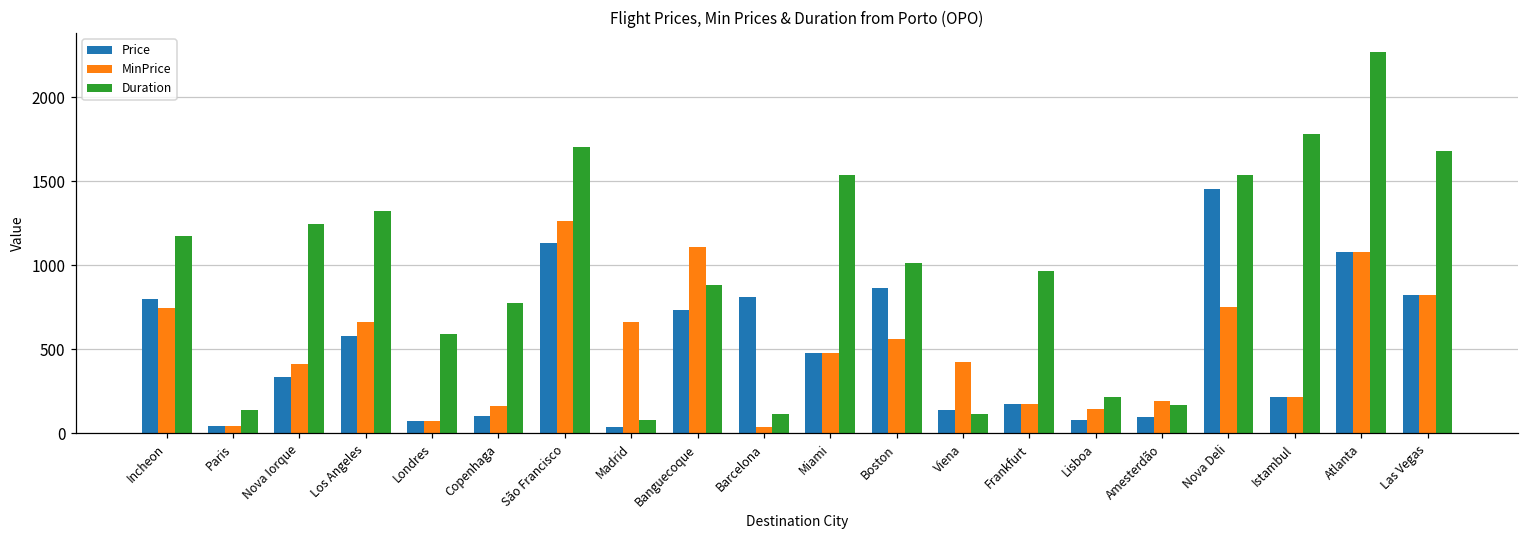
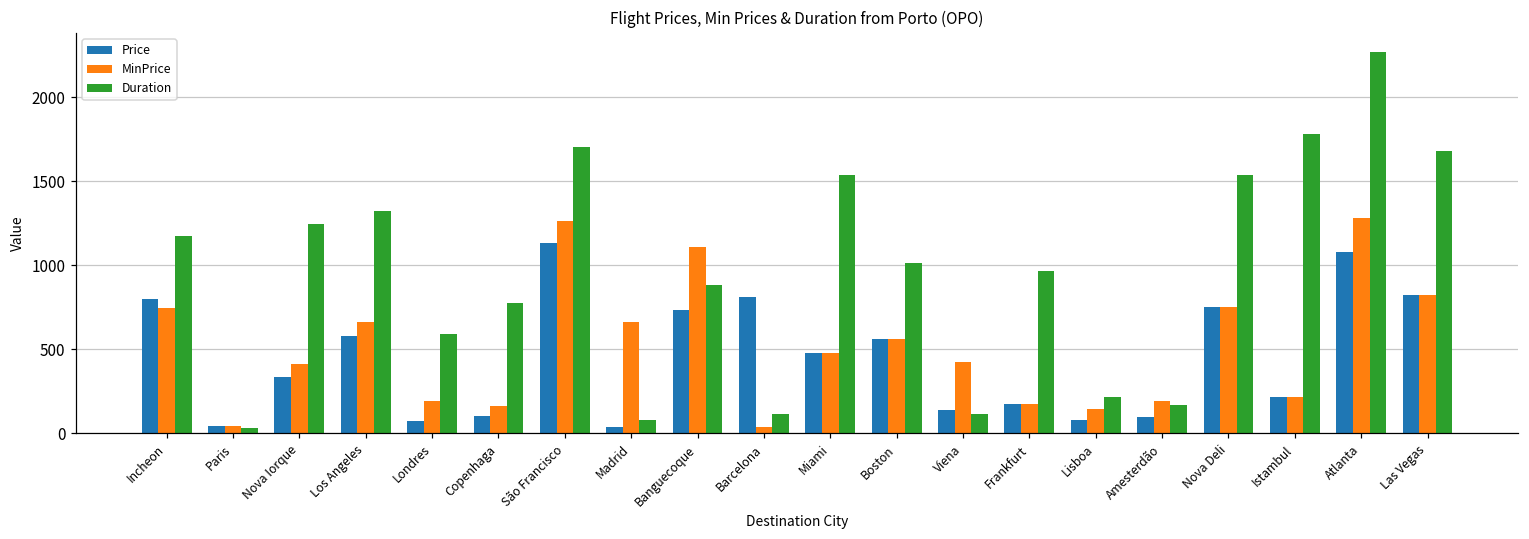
Duration, Paris: 140 -> 30
MinPrice, Londres: 70 -> 190
Price, Boston: 860 -> 560
Price, Nova Deli: 1450 -> 750
MinPrice, Atlanta: 1080 -> 1280
